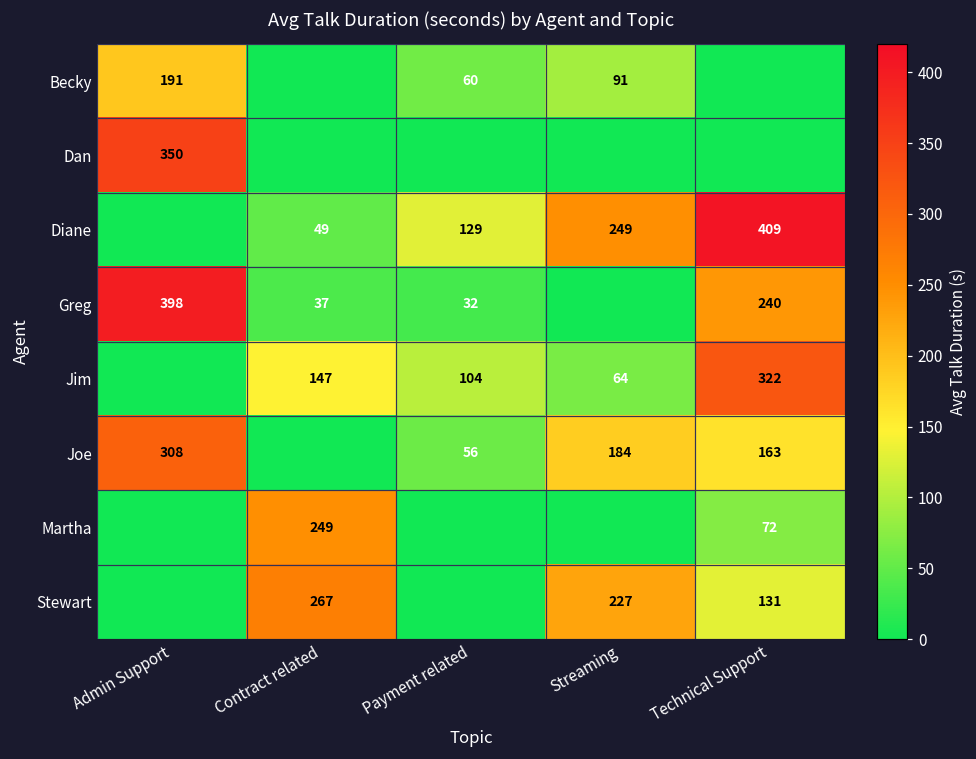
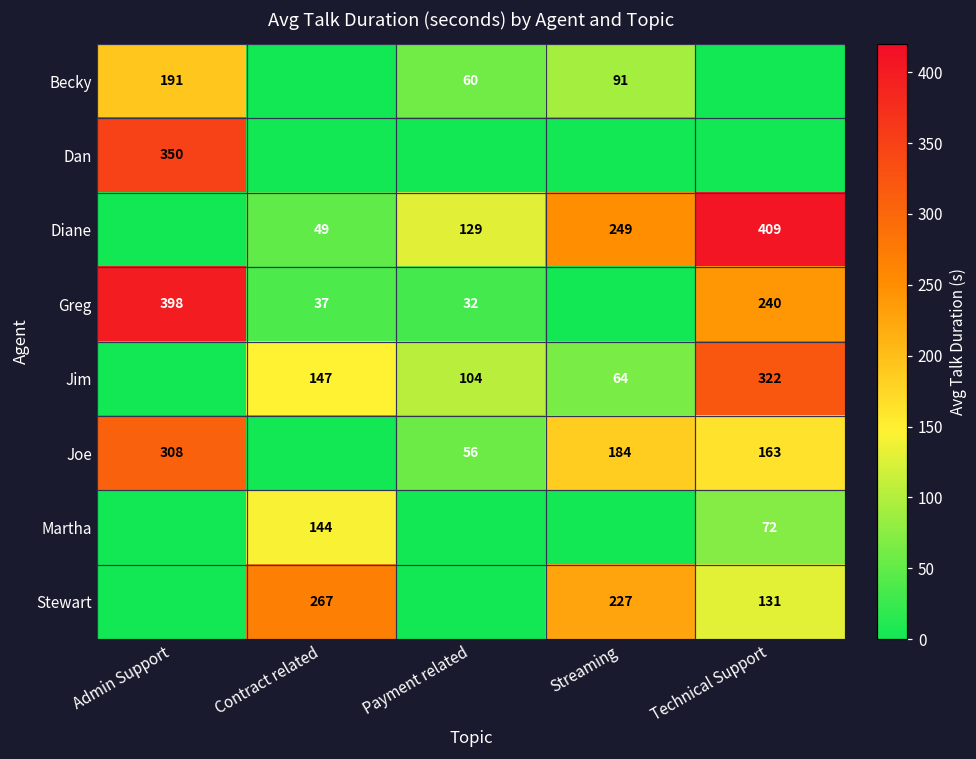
Martha, Contract related: 249 -> 144
